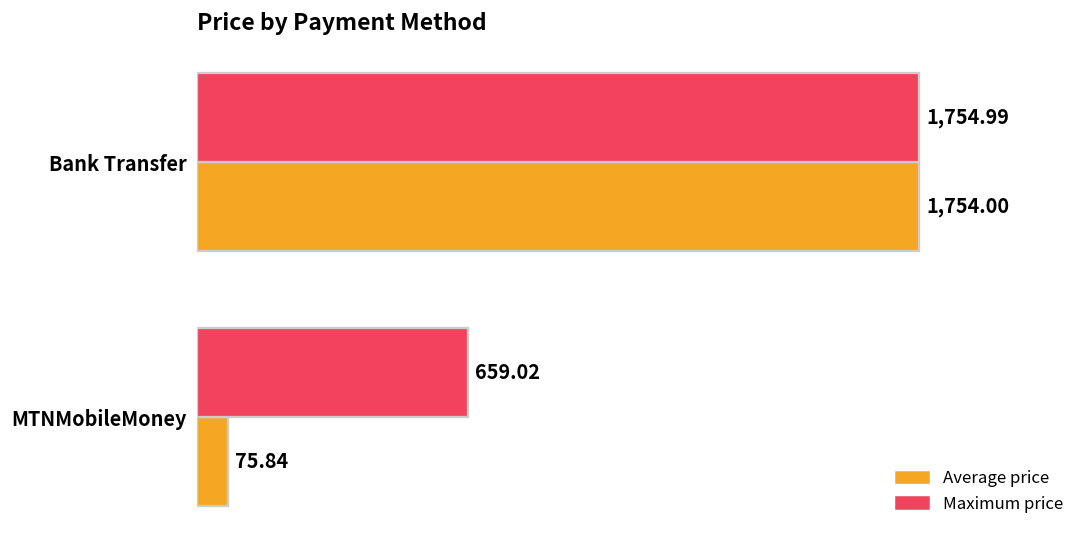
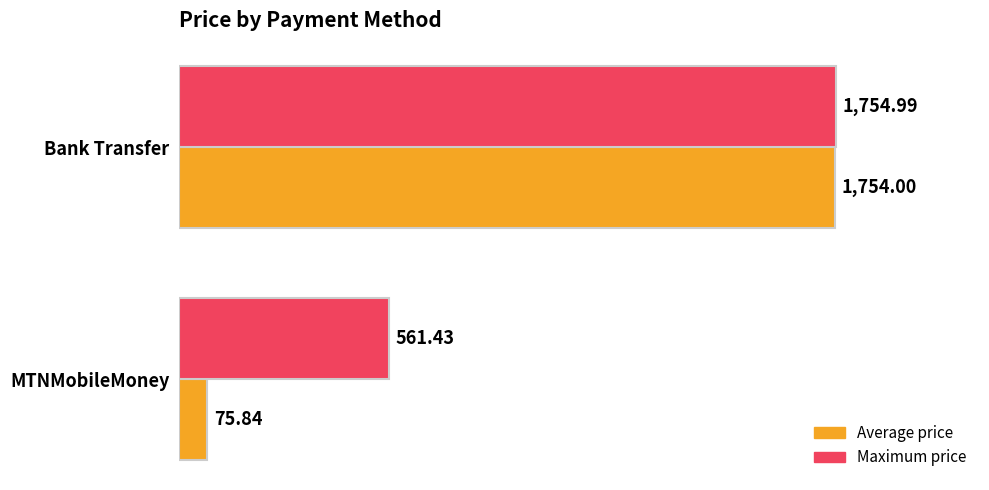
Maximum price, MTNMobileMoney: 659.02 -> 561.43
